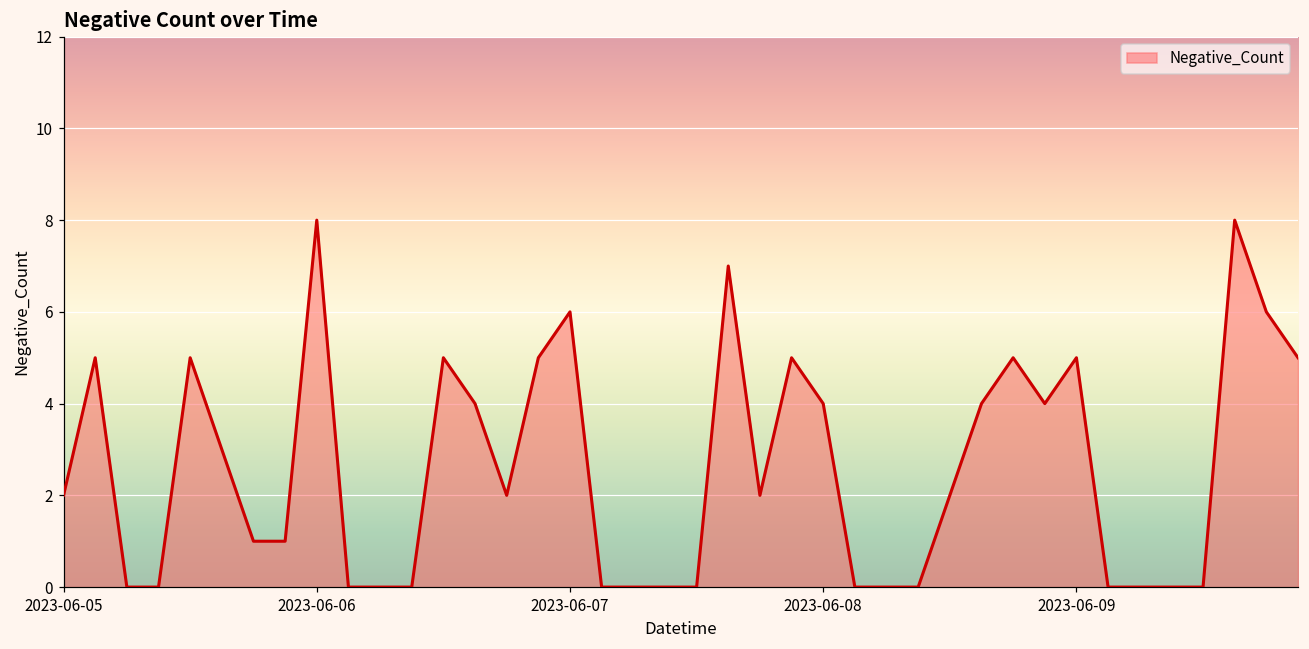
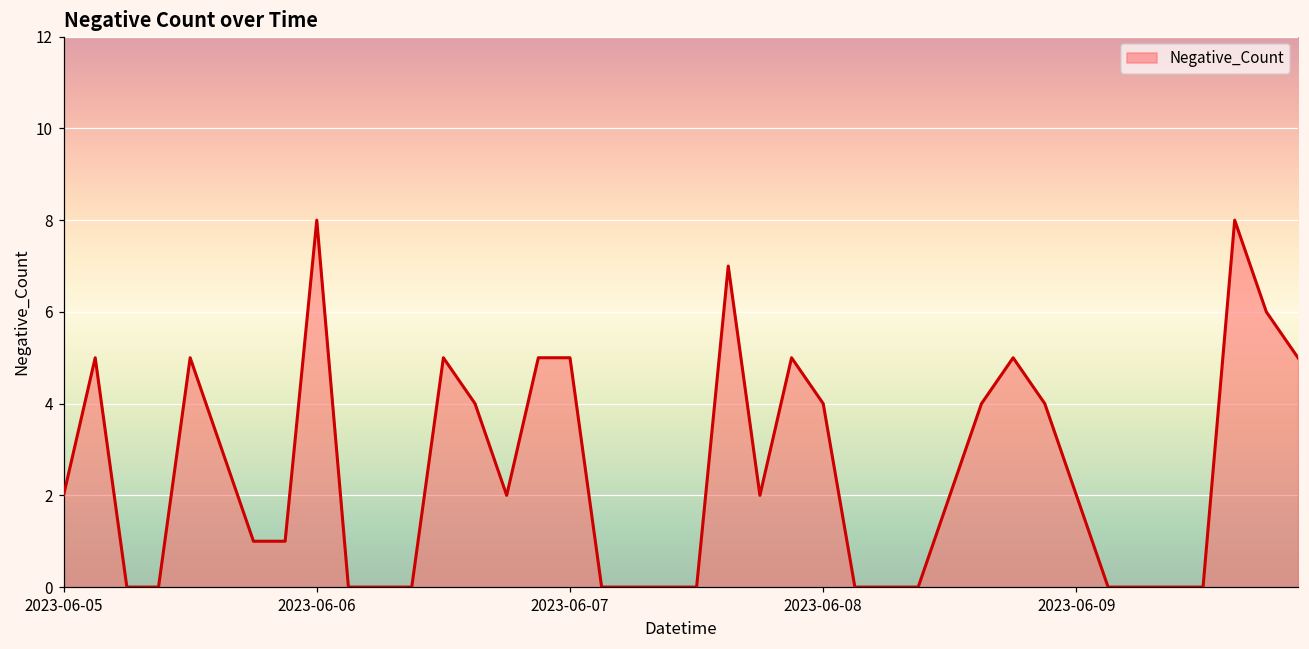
2023-06-07: 6 -> 5
2023-06-09: 5 -> 2
